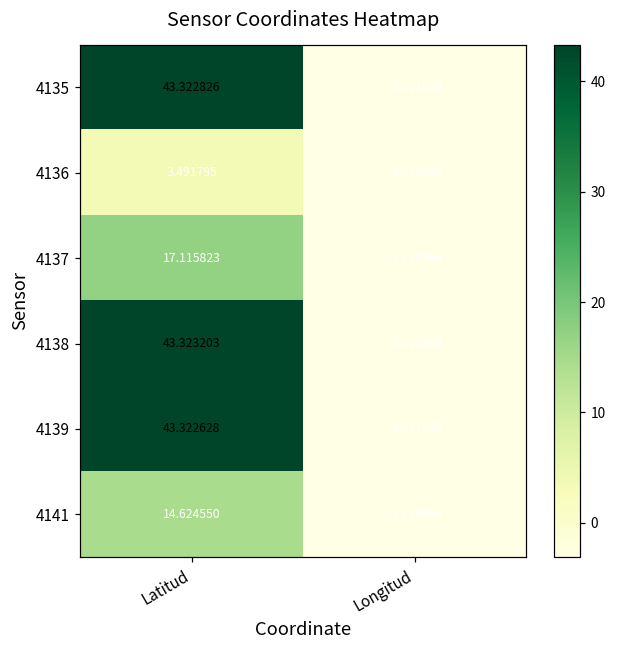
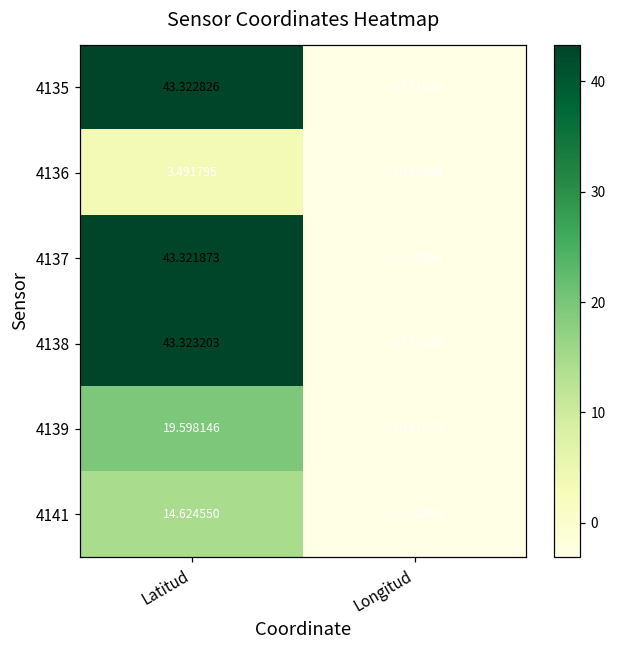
4137, Latitud: 17.115823 -> 43.321873
4139, Latitud: 43.322628 -> 19.598146
